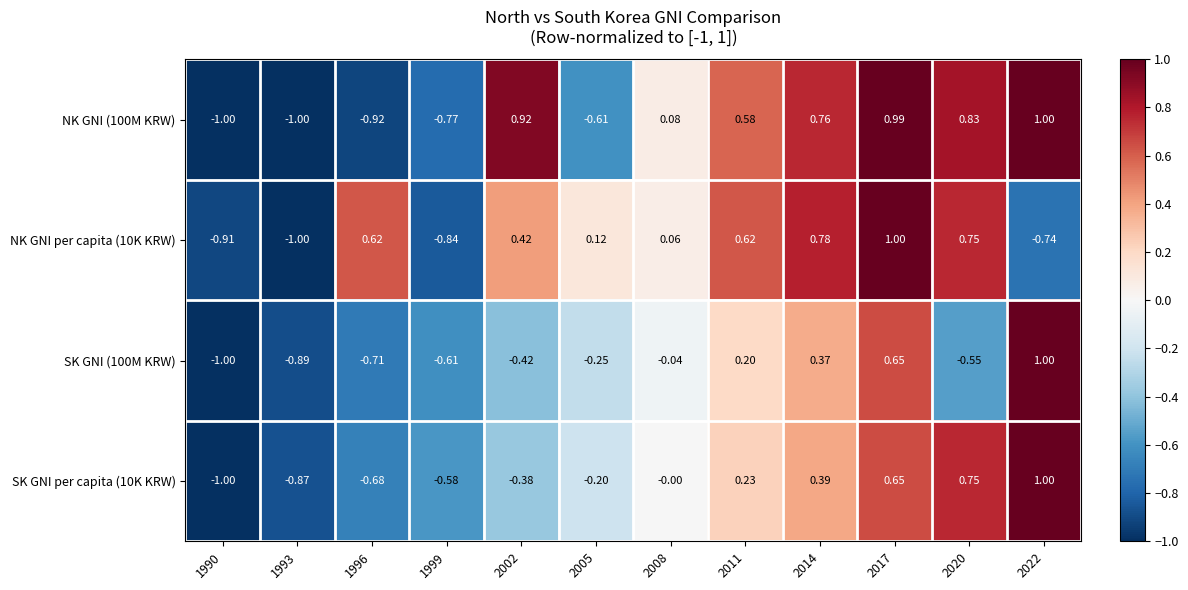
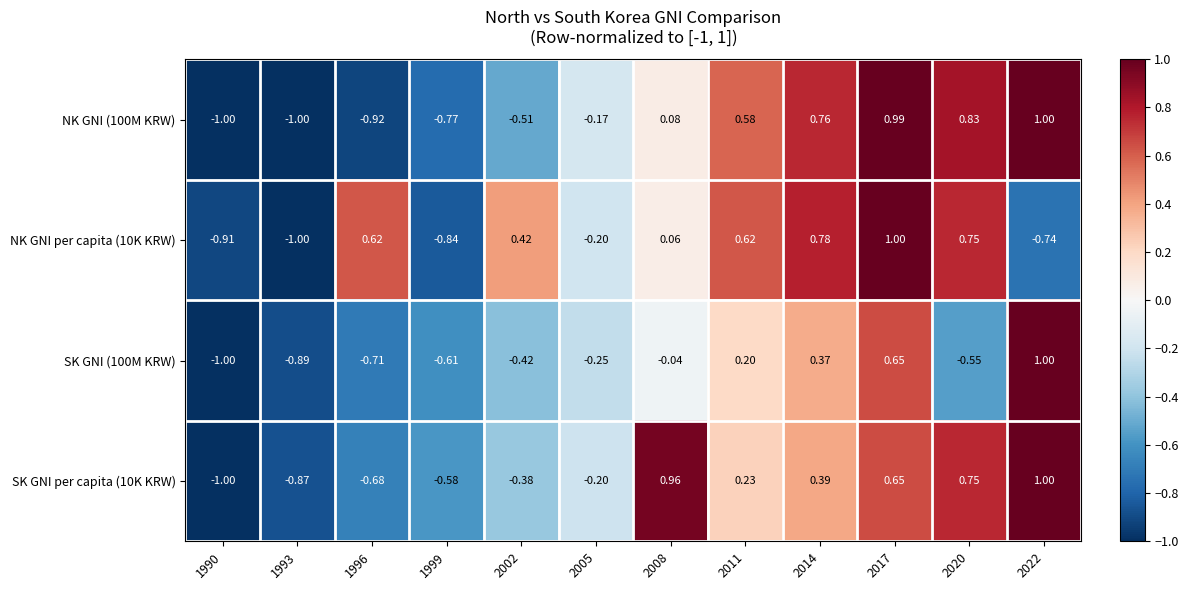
NK GNI (100M KRW), 2002: 0.92 -> -0.51
NK GNI (100M KRW), 2005: -0.61 -> -0.17
NK GNI per capita (10K KRW), 2005: 0.12 -> -0.20
SK GNI per capita (10K KRW), 2008: -0.00 -> 0.96
